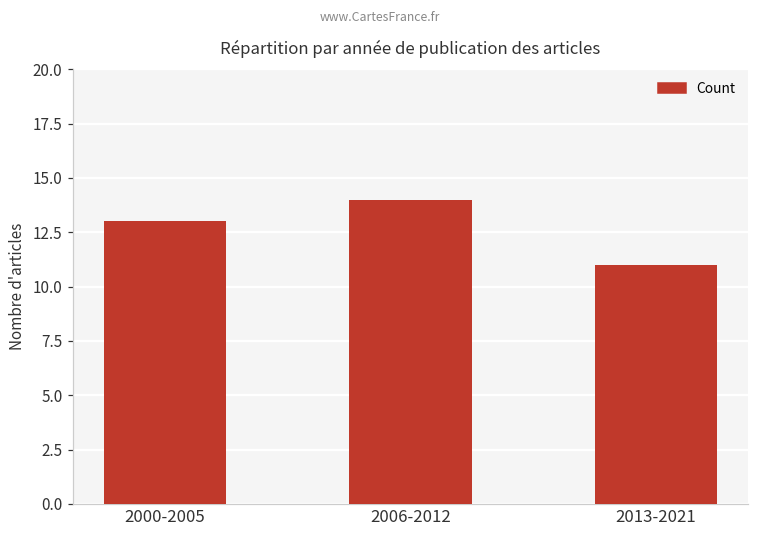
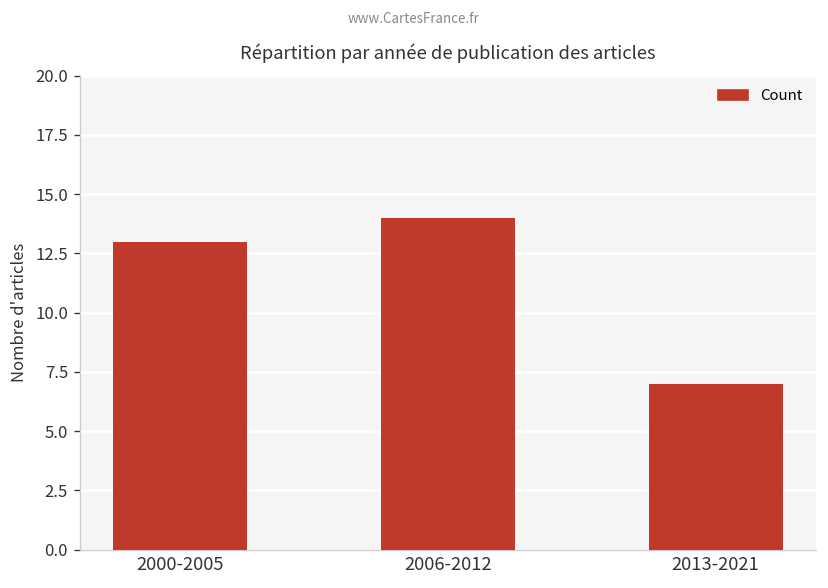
2013-2021: 11 -> 7
